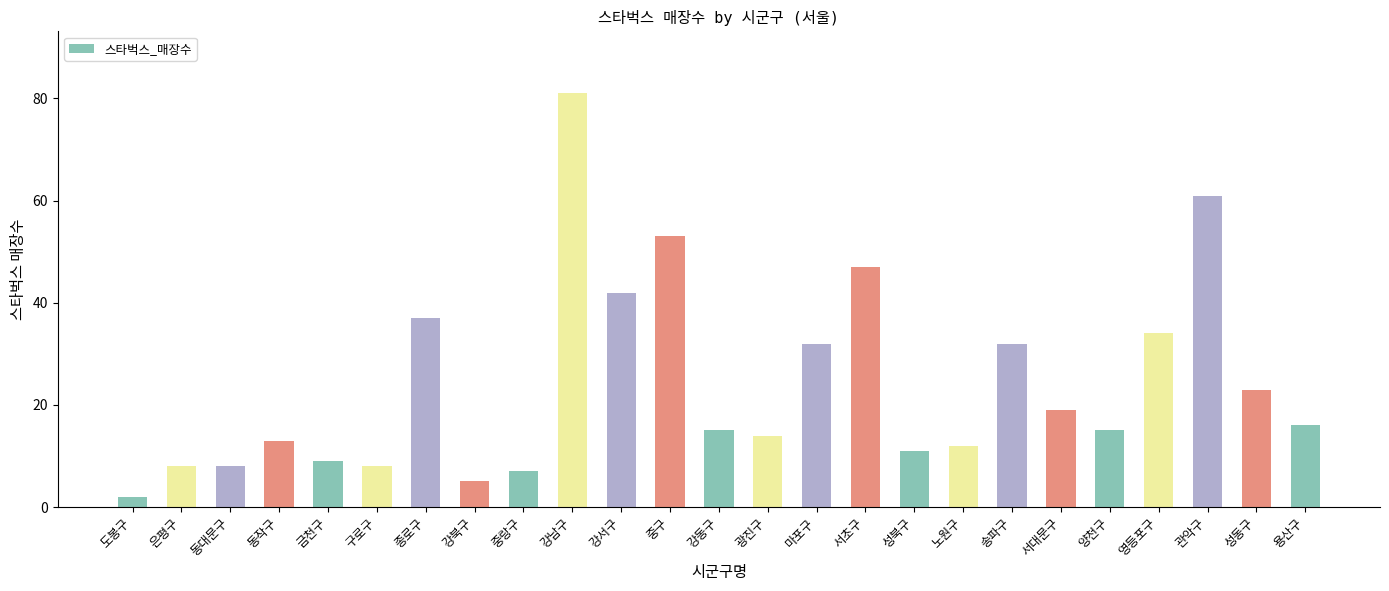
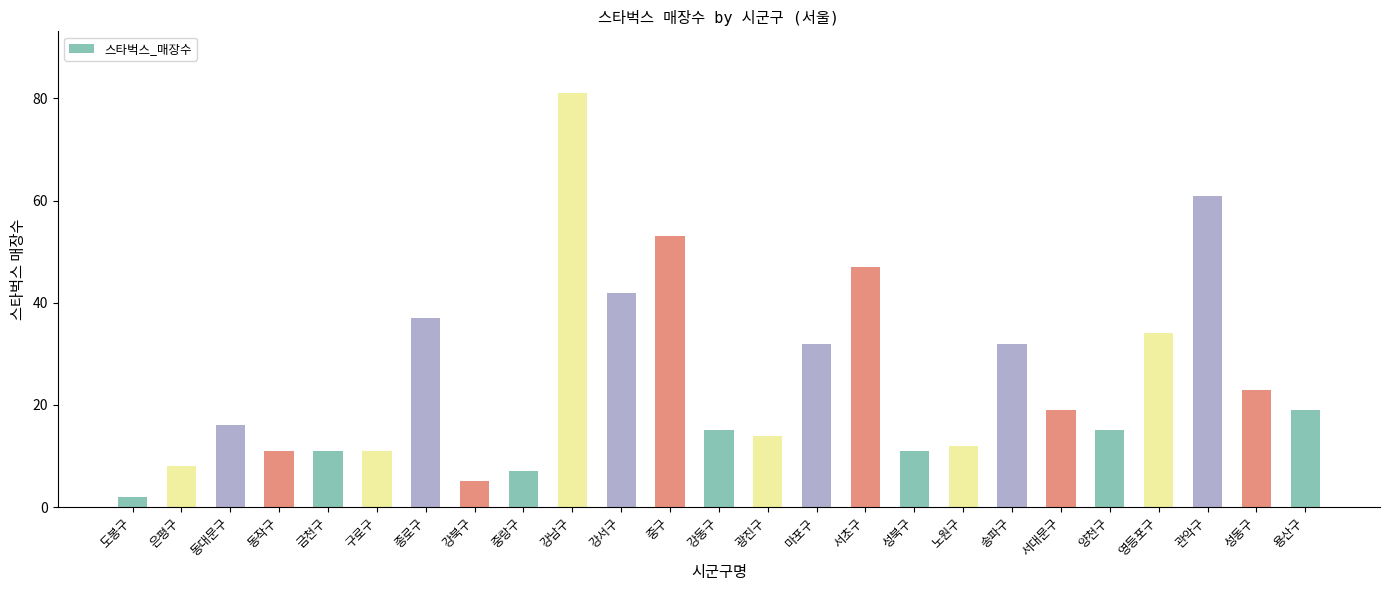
동대문구: 8 -> 16
동작구: 13 -> 11
금천구: 9 -> 11
구로구: 8 -> 11
용산구: 16 -> 19
